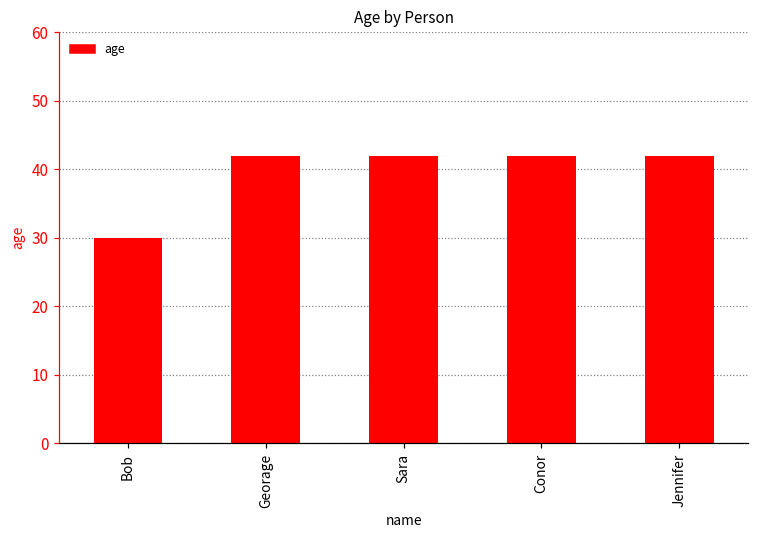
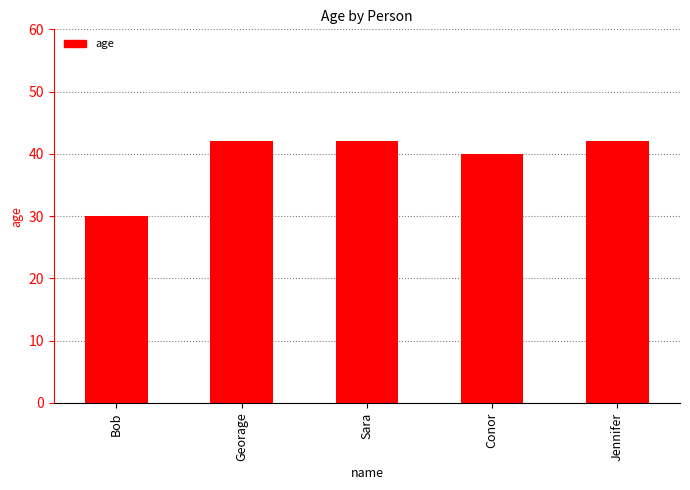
Conor: 42 -> 40
